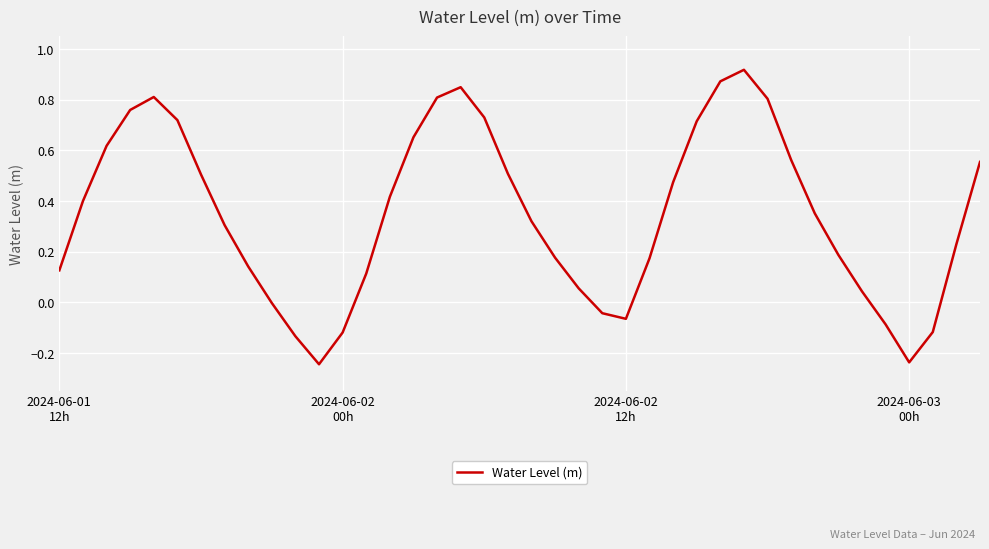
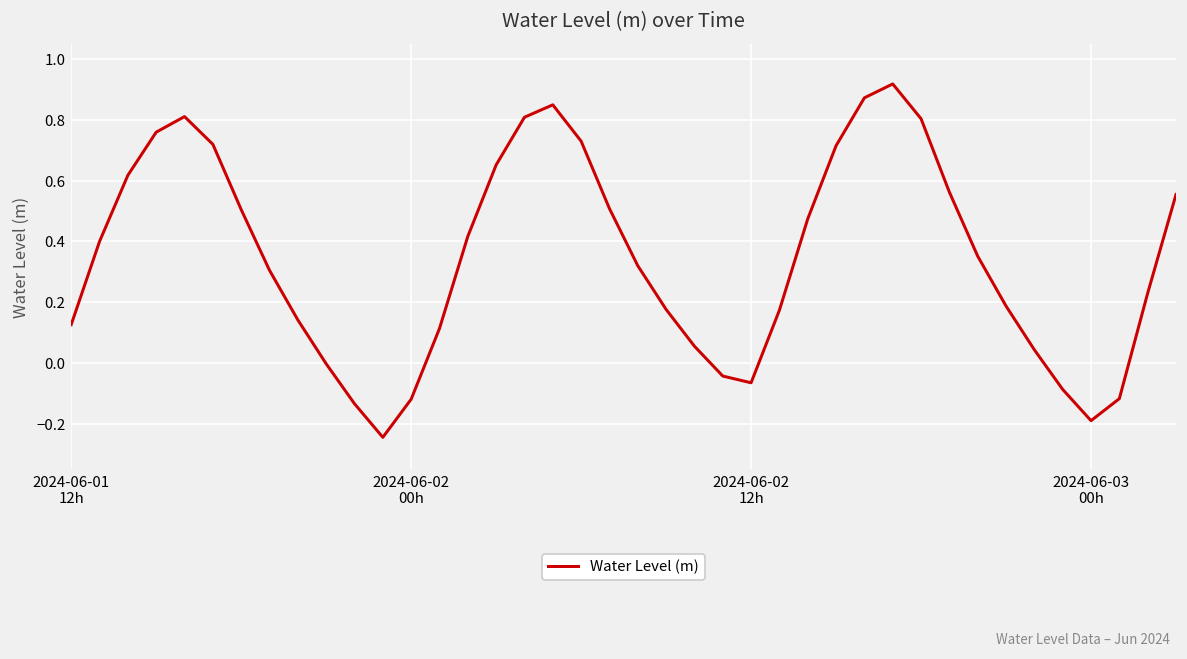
2024-06-03 00h: -0.24 -> -0.19
